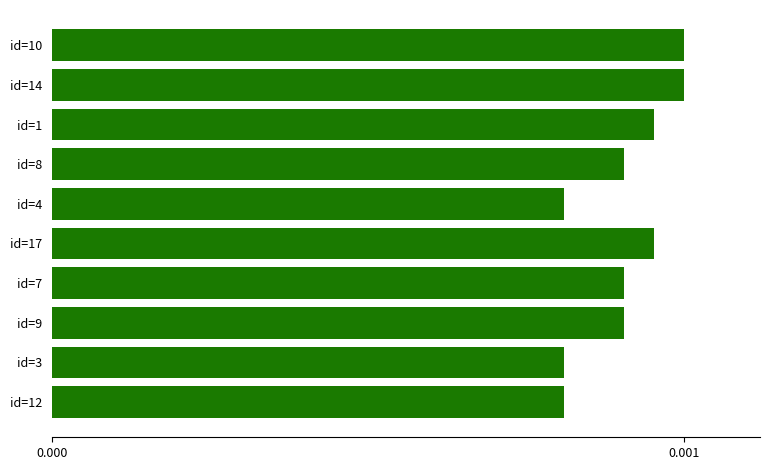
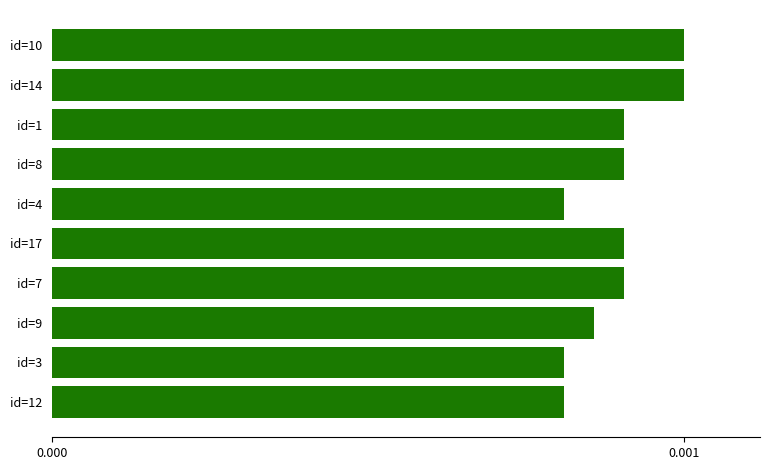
id=1: 0.00095 -> 0.00090
id=17: 0.00095 -> 0.00090
id=9: 0.00090 -> 0.00086
